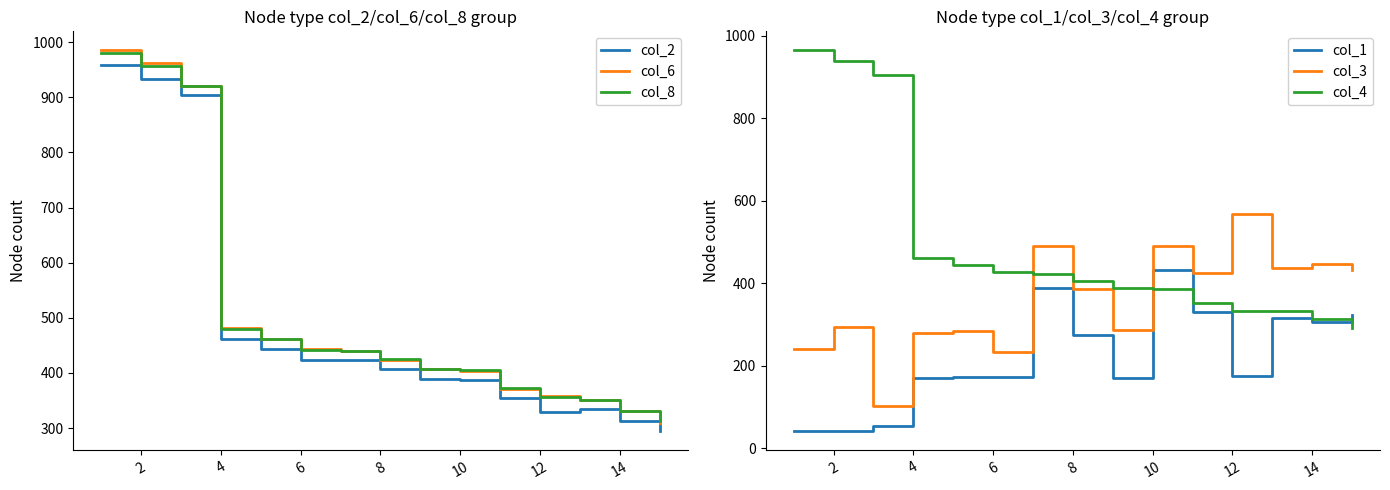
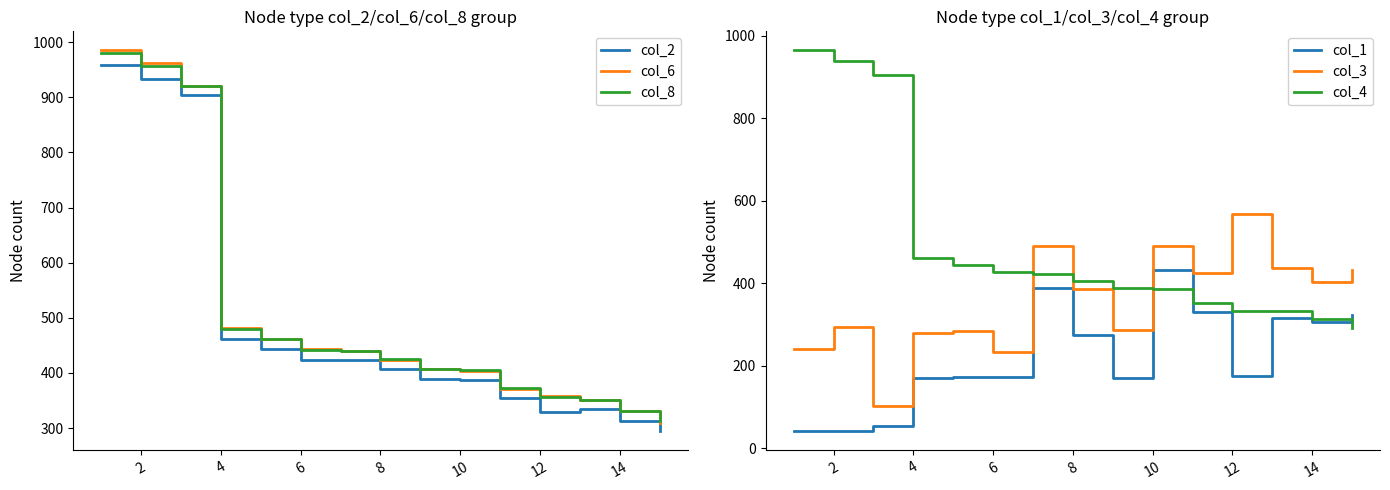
Node type col_1/col_3/col_4 group, col_3, 14: 450 -> 400
